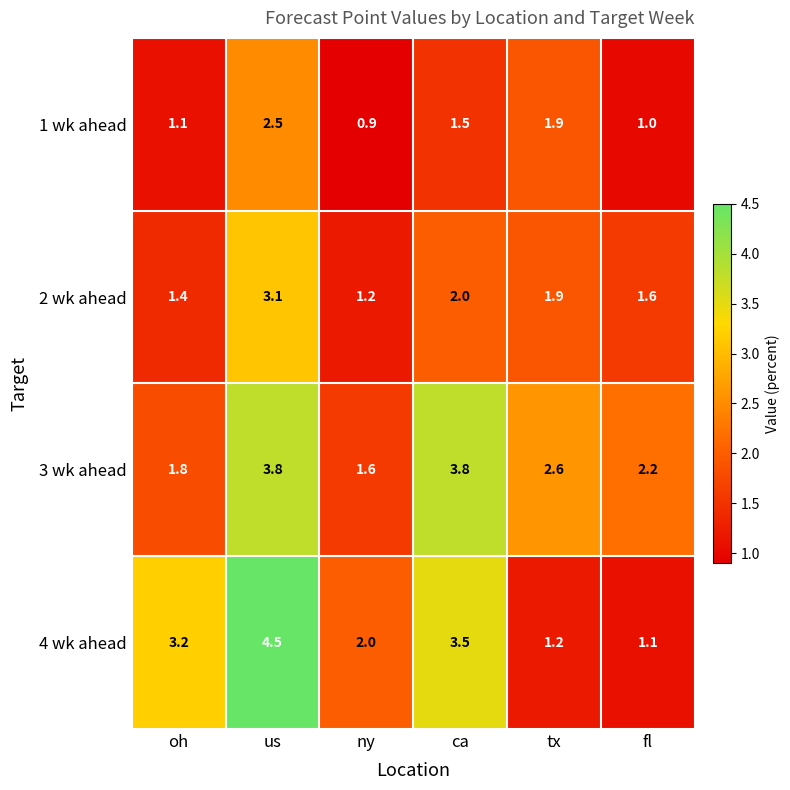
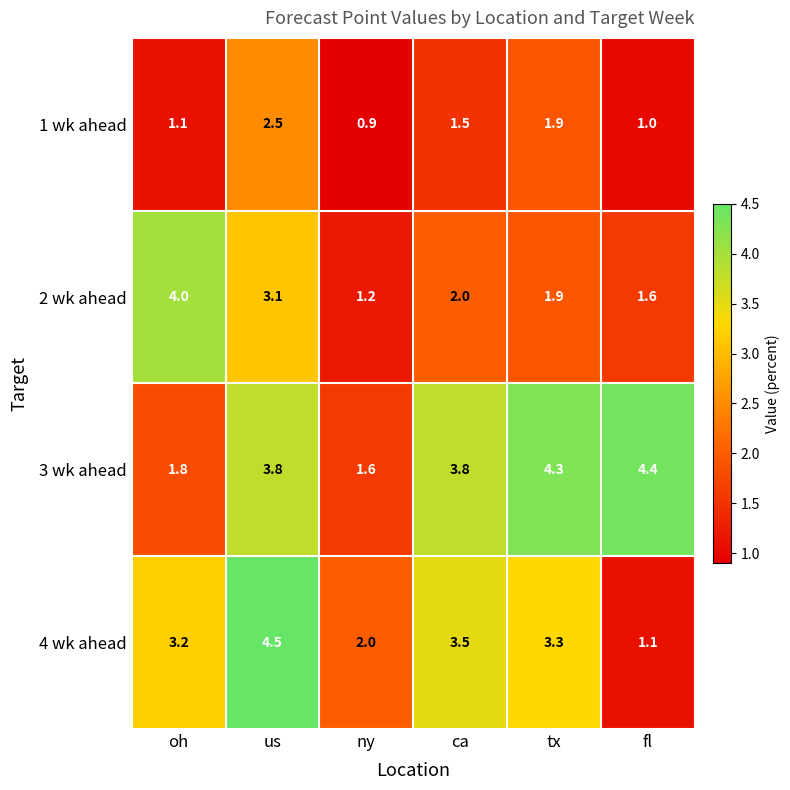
2 wk ahead, oh: 1.4 -> 4.0
3 wk ahead, tx: 2.6 -> 4.3
3 wk ahead, fl: 2.2 -> 4.4
4 wk ahead, tx: 1.2 -> 3.3
